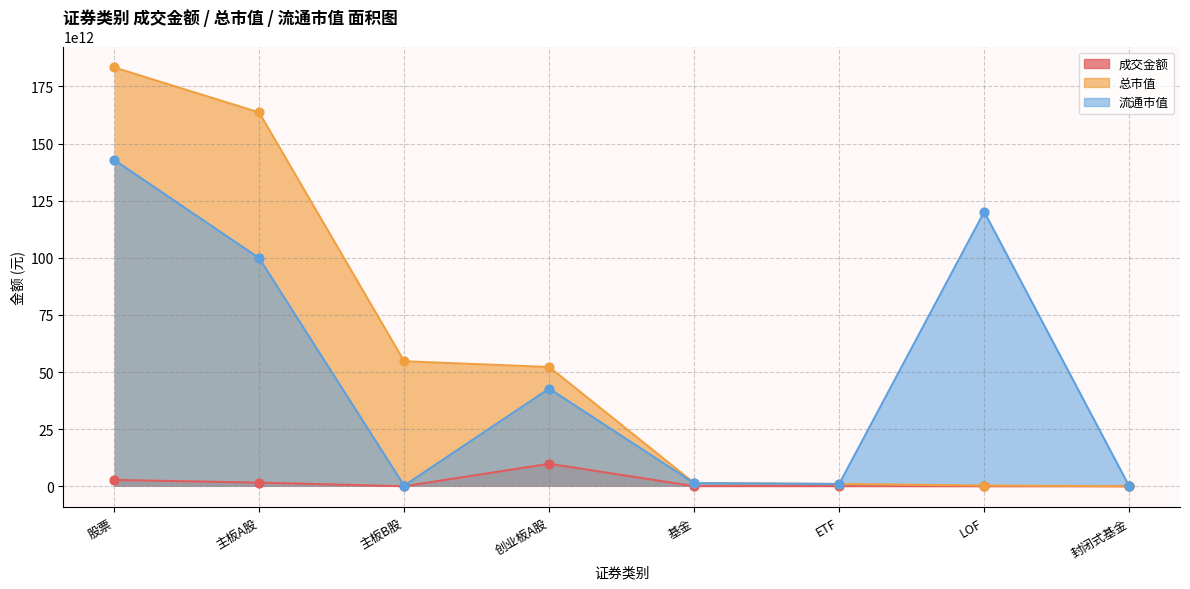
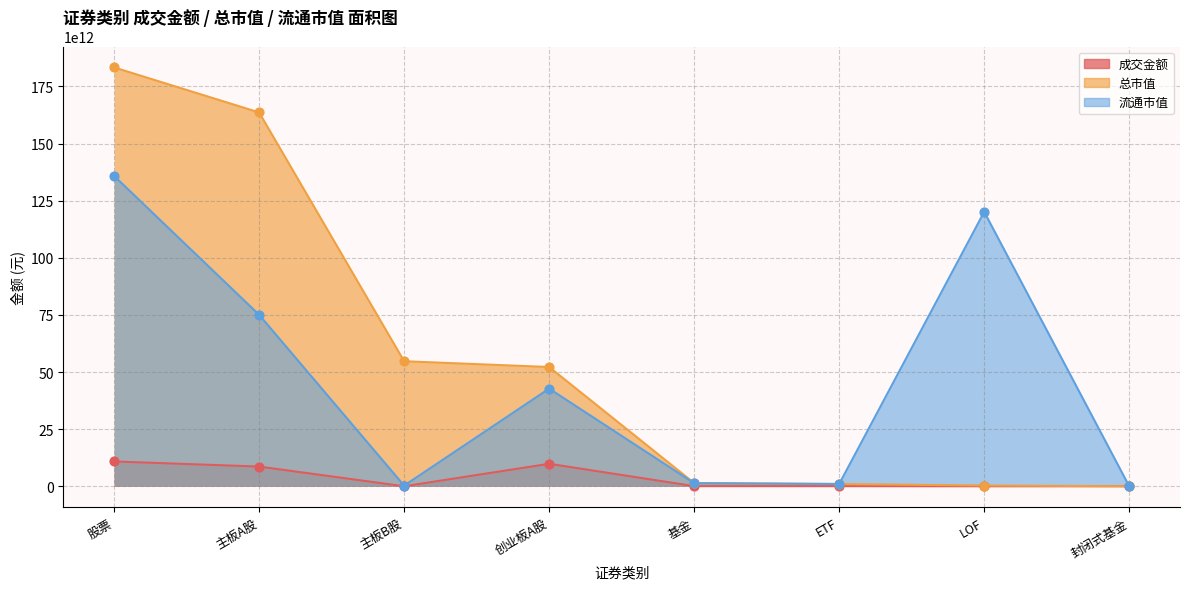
成交金额, 股票: 3000000000000 -> 11000000000000
流通市值, 股票: 143000000000000 -> 136000000000000
成交金额, 主板A股: 2000000000000 -> 9000000000000
流通市值, 主板A股: 100000000000000 -> 75000000000000
